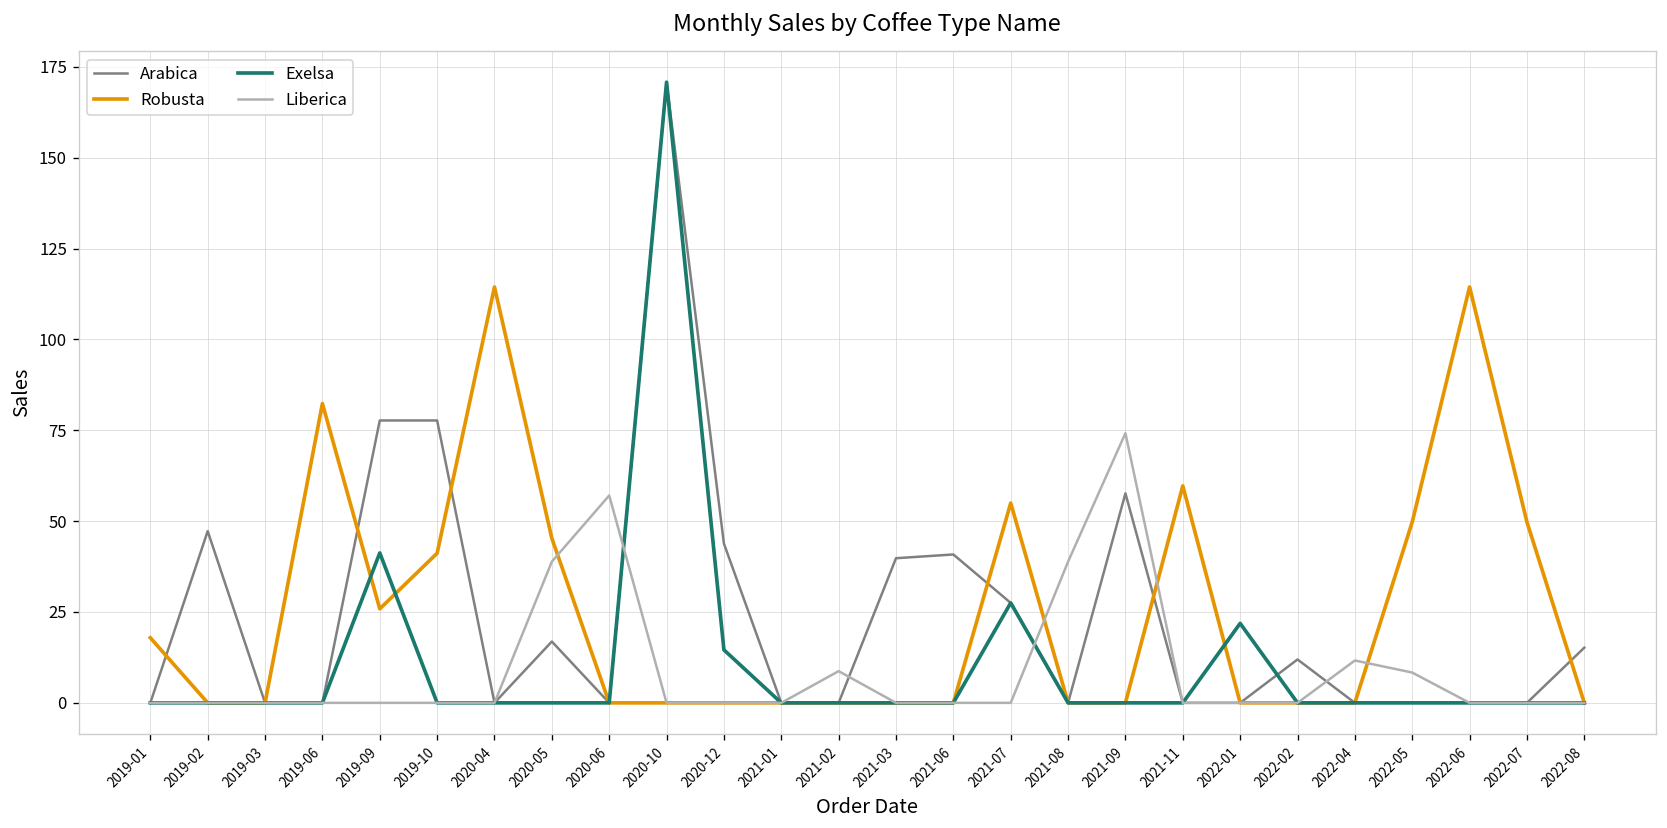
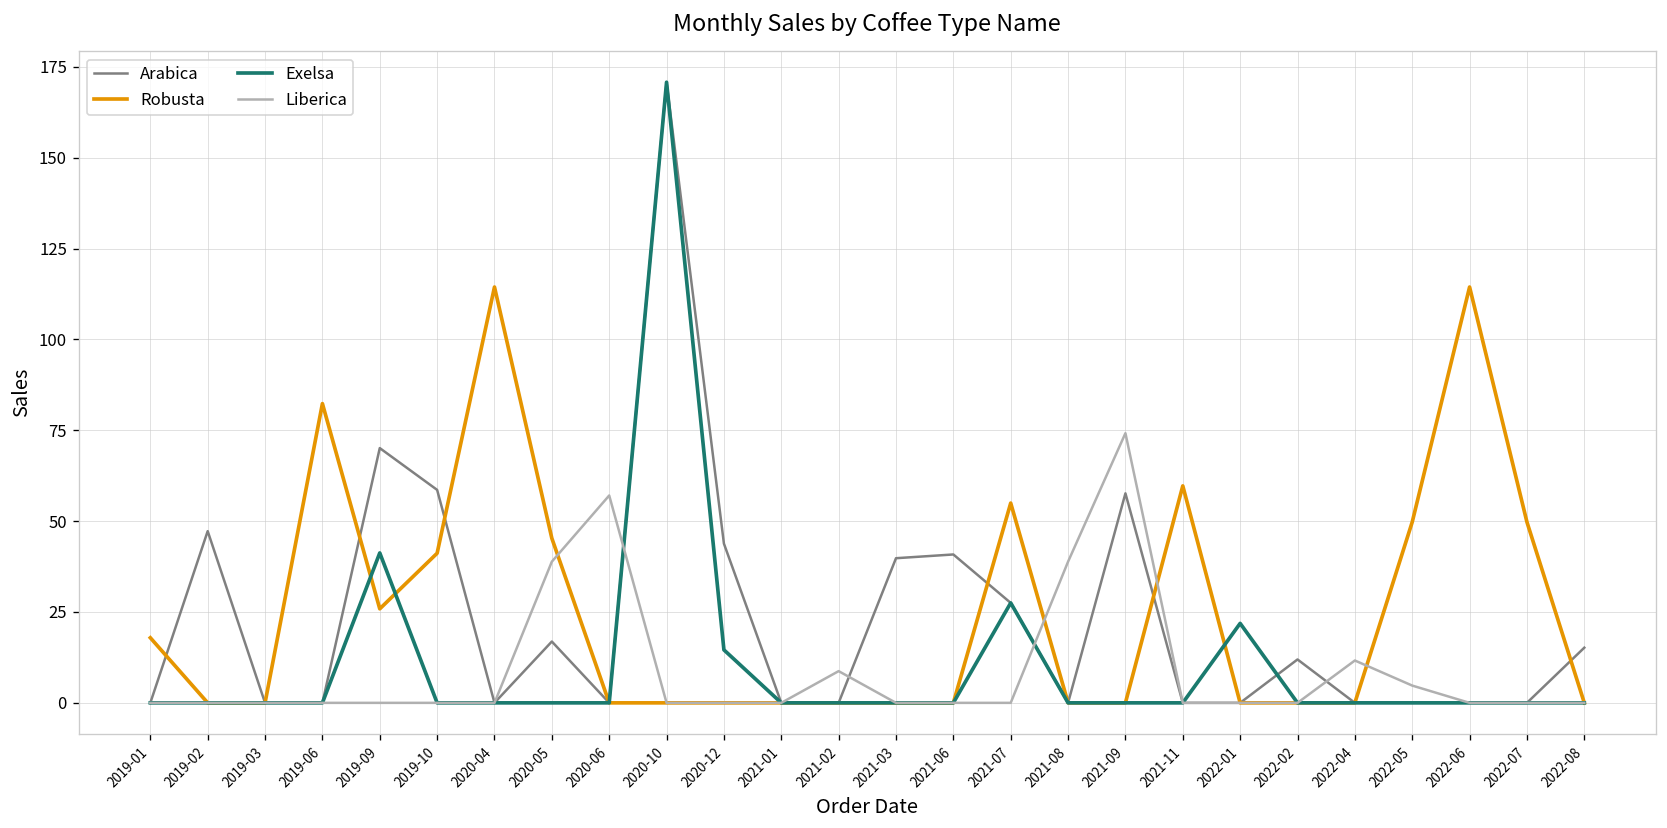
Arabica, 2019-09: 78 -> 70
Arabica, 2019-10: 78 -> 59
Liberica, 2022-05: 8 -> 5
